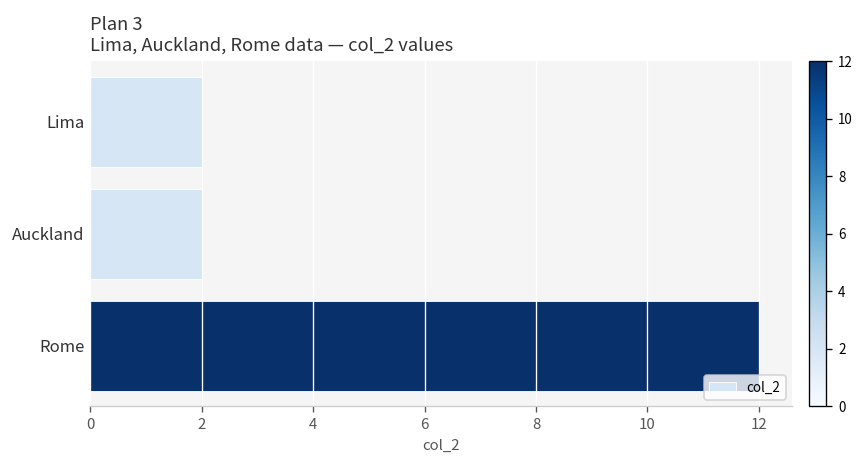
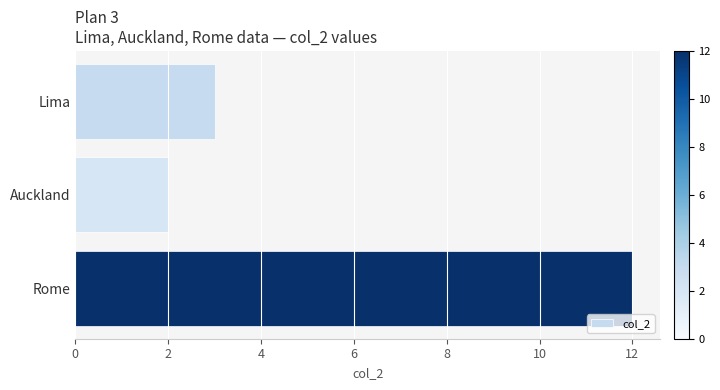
Lima: 2 -> 3
